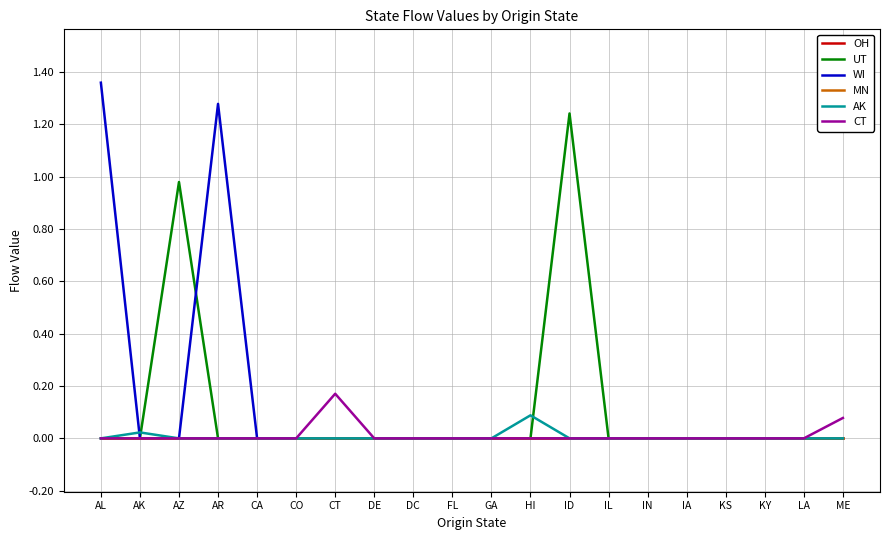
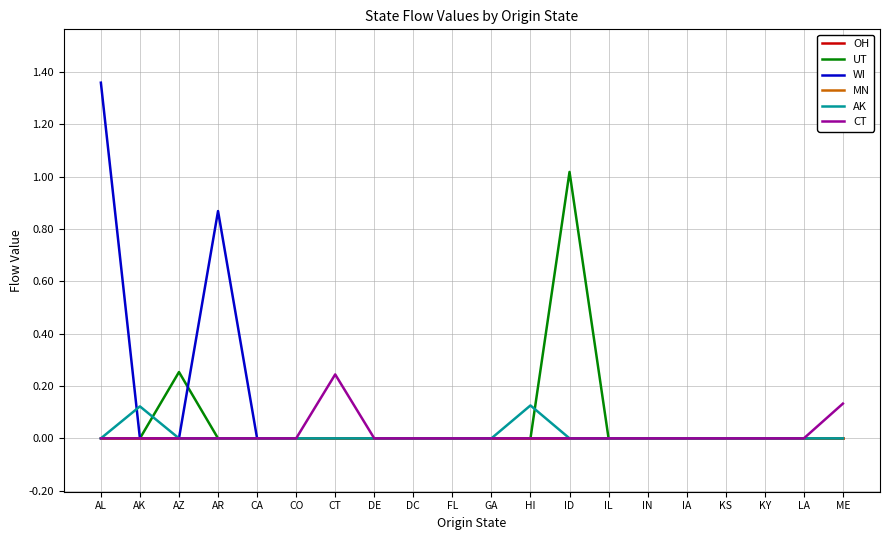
AK, AK: 0.02 -> 0.12
UT, AZ: 0.98 -> 0.25
WI, AR: 1.28 -> 0.87
CT, CT: 0.17 -> 0.24
AK, HI: 0.09 -> 0.13
UT, ID: 1.24 -> 1.02
CT, ME: 0.08 -> 0.13
